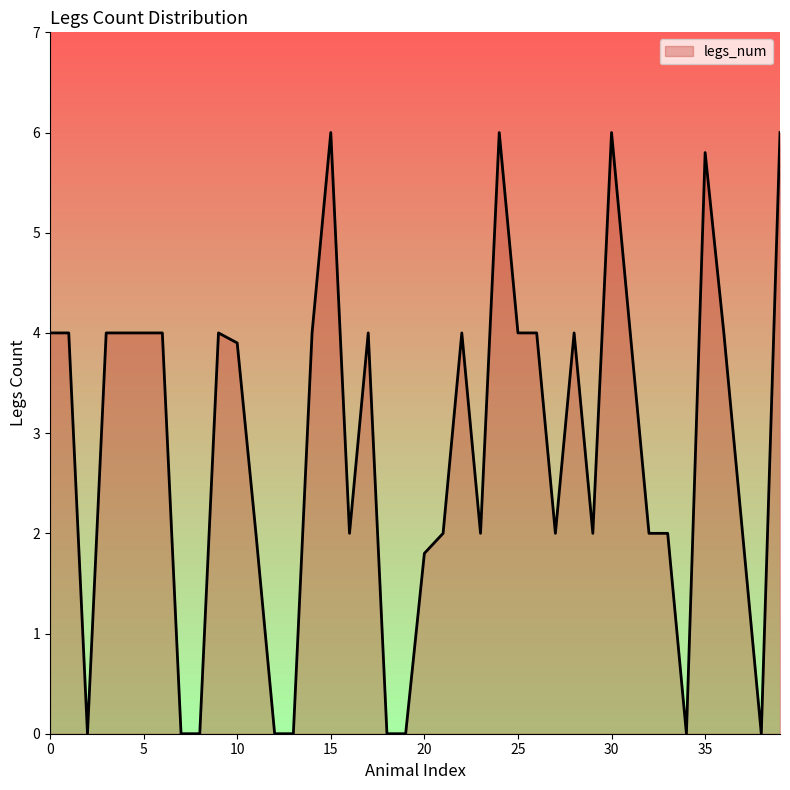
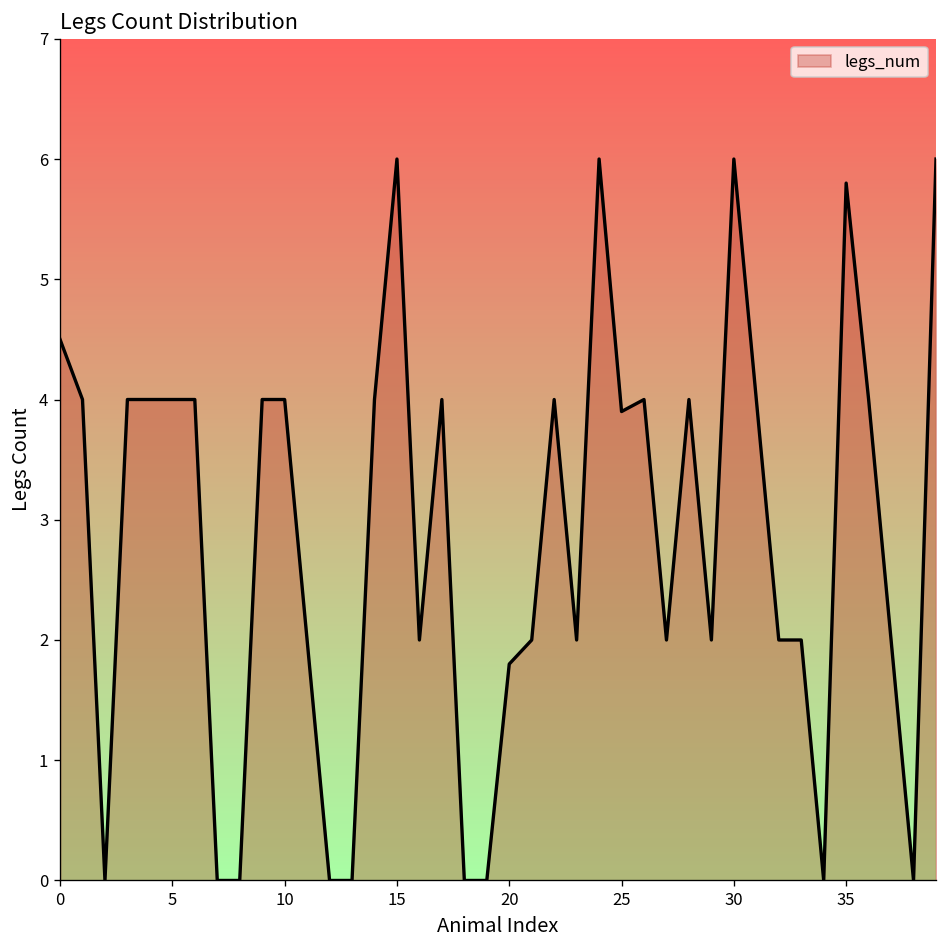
0: 4.0 -> 4.5
10: 3.9 -> 4.0
25: 4.0 -> 3.9
